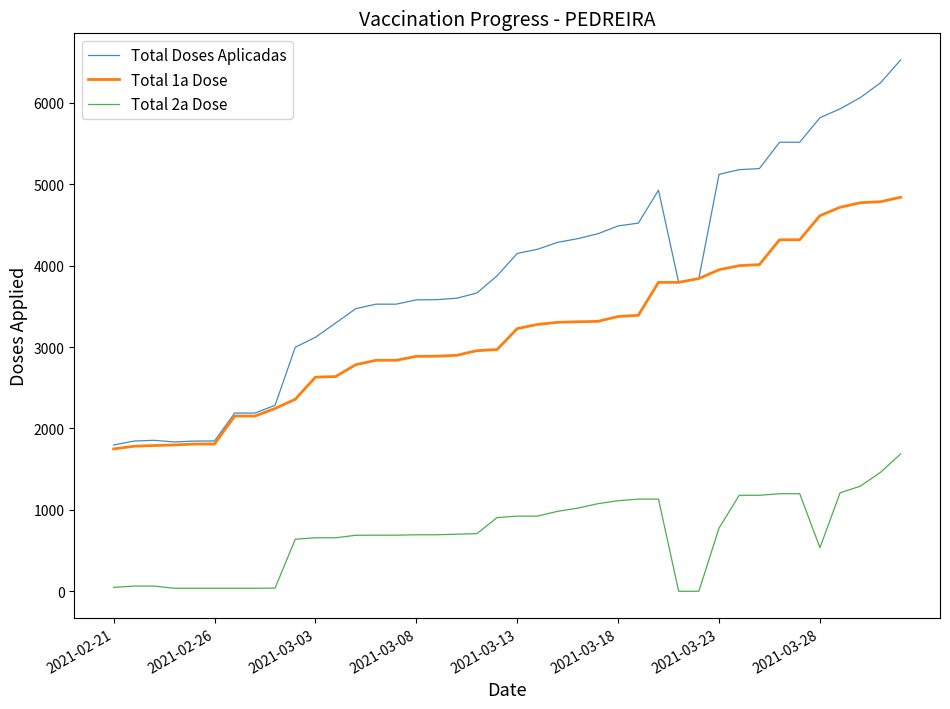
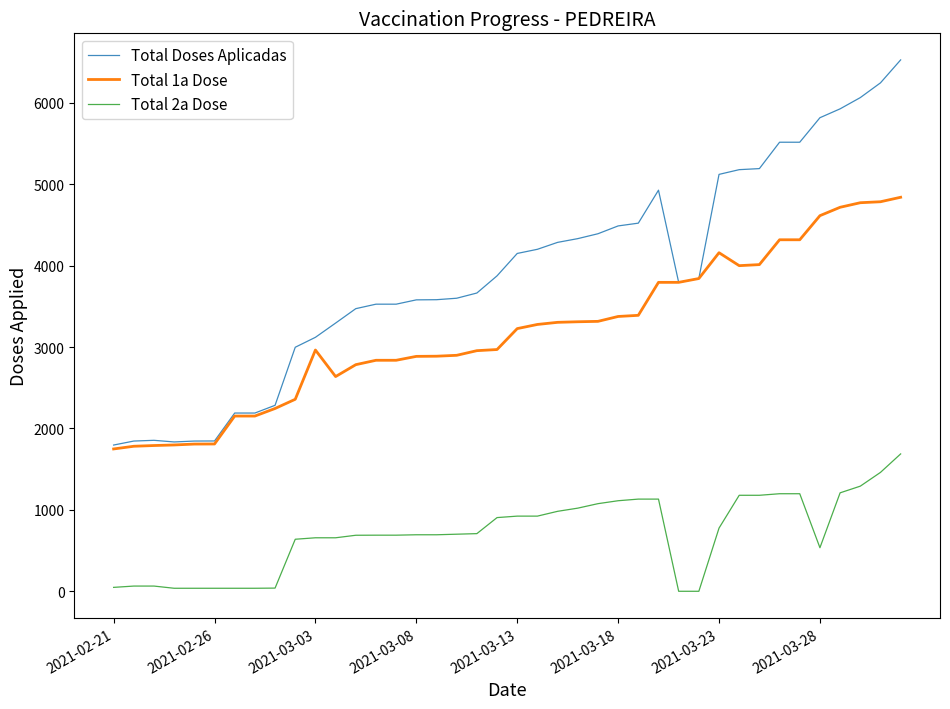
Total 1a Dose, 2021-03-03: 2600 -> 3000
Total 1a Dose, 2021-03-23: 3900 -> 4200
